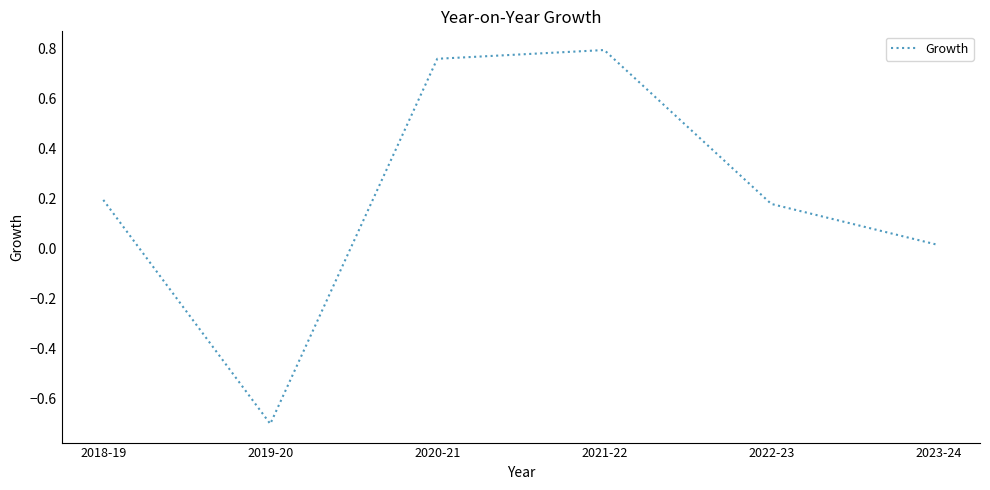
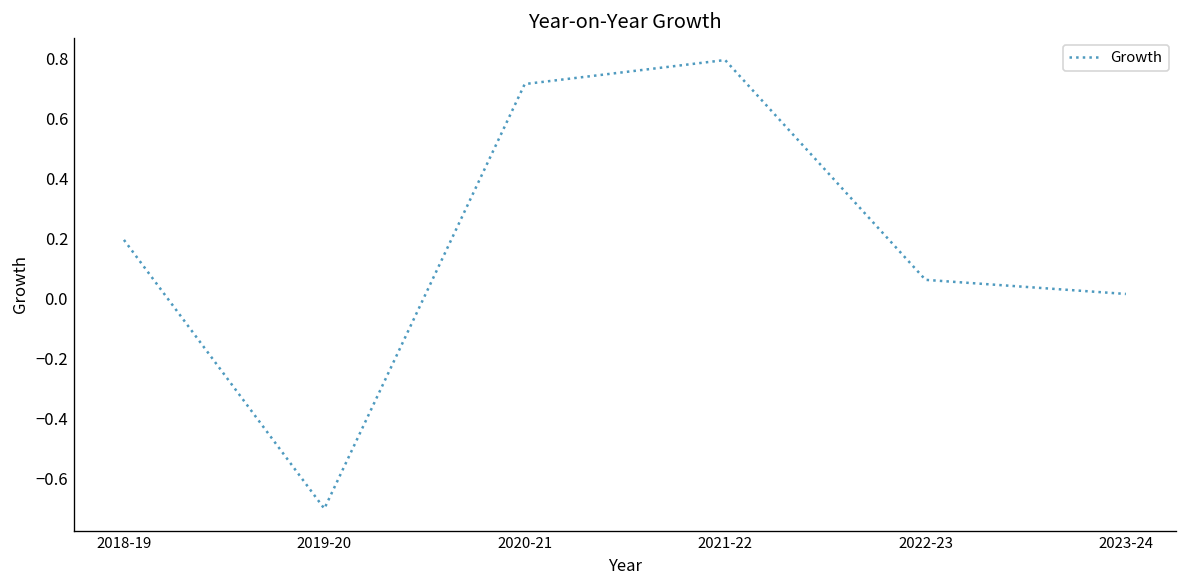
2020-21: 0.76 -> 0.71
2022-23: 0.18 -> 0.06
